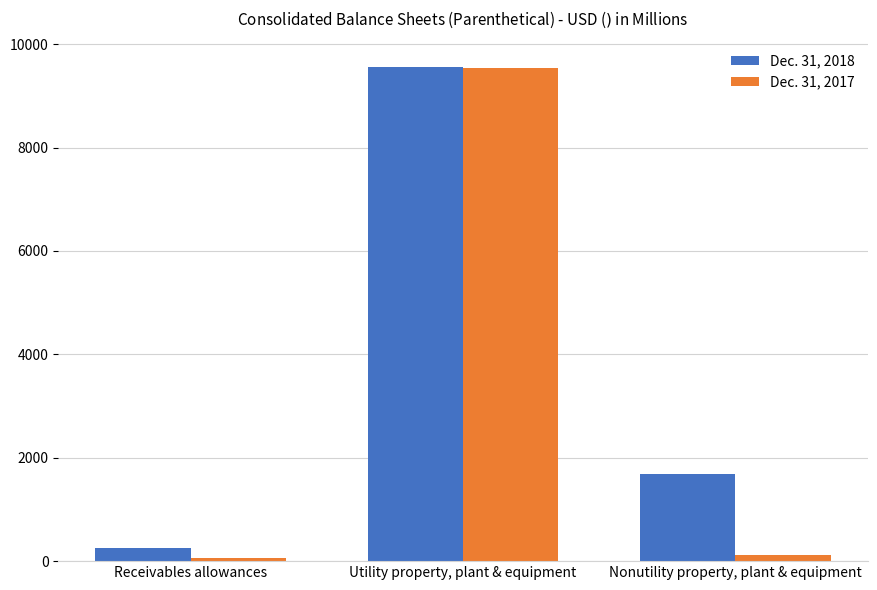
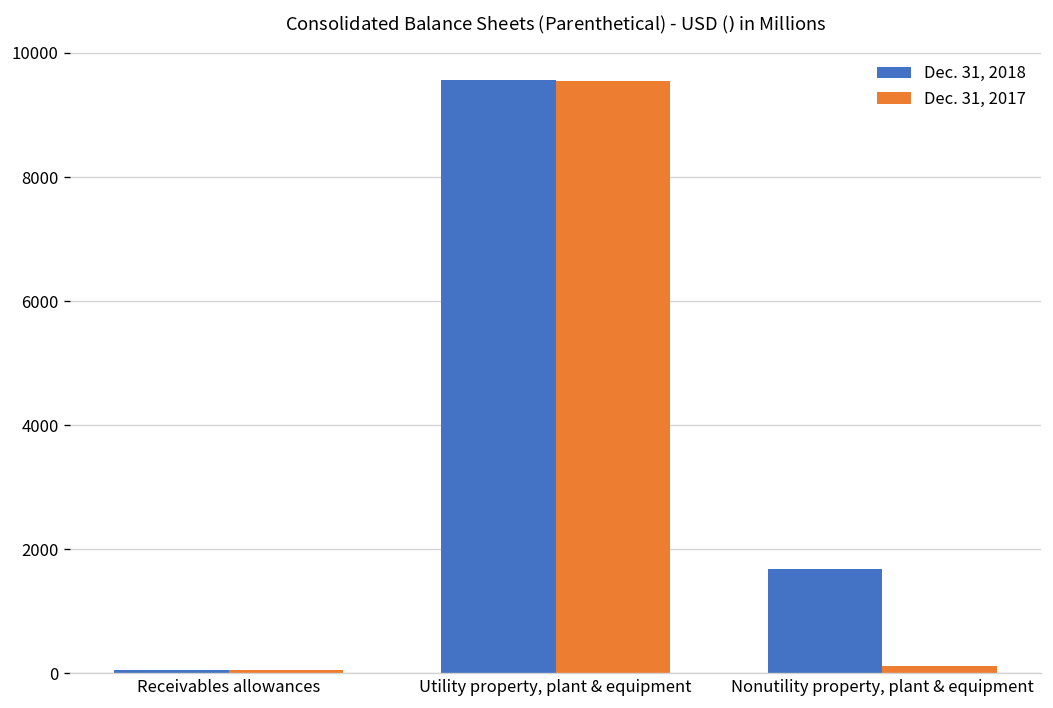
Dec. 31, 2018, Receivables allowances: 300 -> 100
